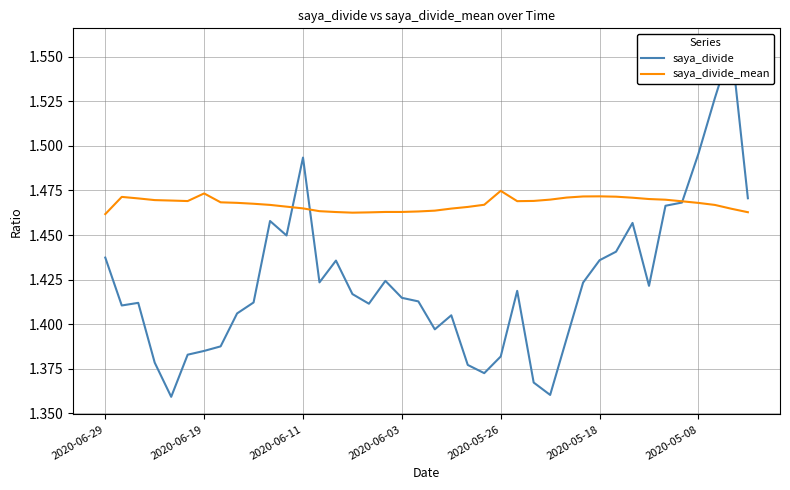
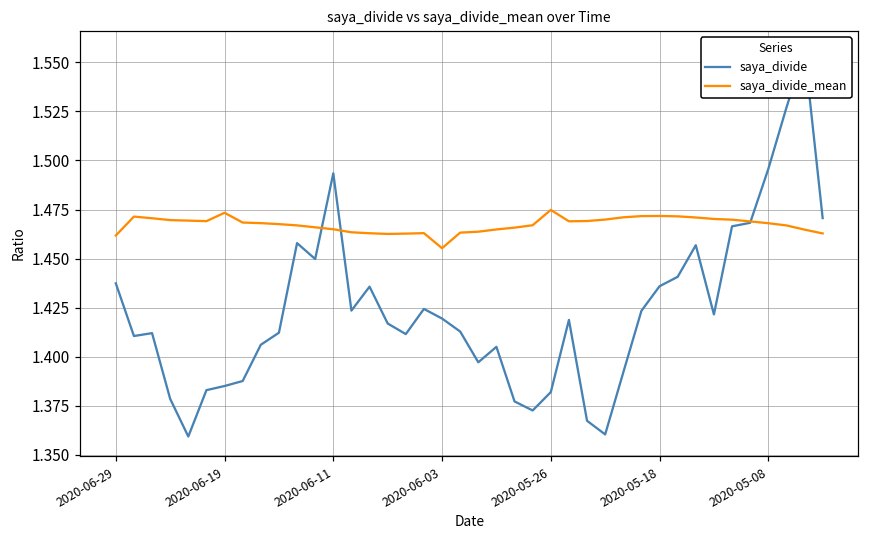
saya_divide, 2020-06-03: 1.415 -> 1.419
saya_divide_mean, 2020-06-03: 1.463 -> 1.455
